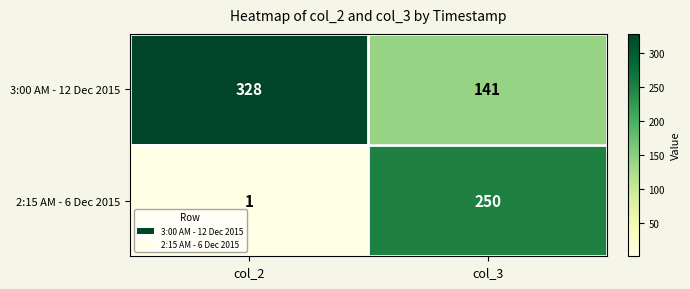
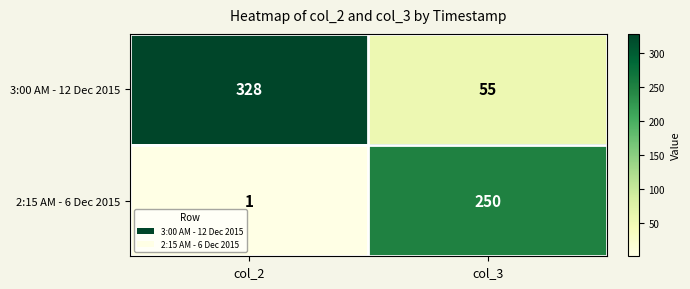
3:00 AM - 12 Dec 2015, col_3: 141 -> 55
